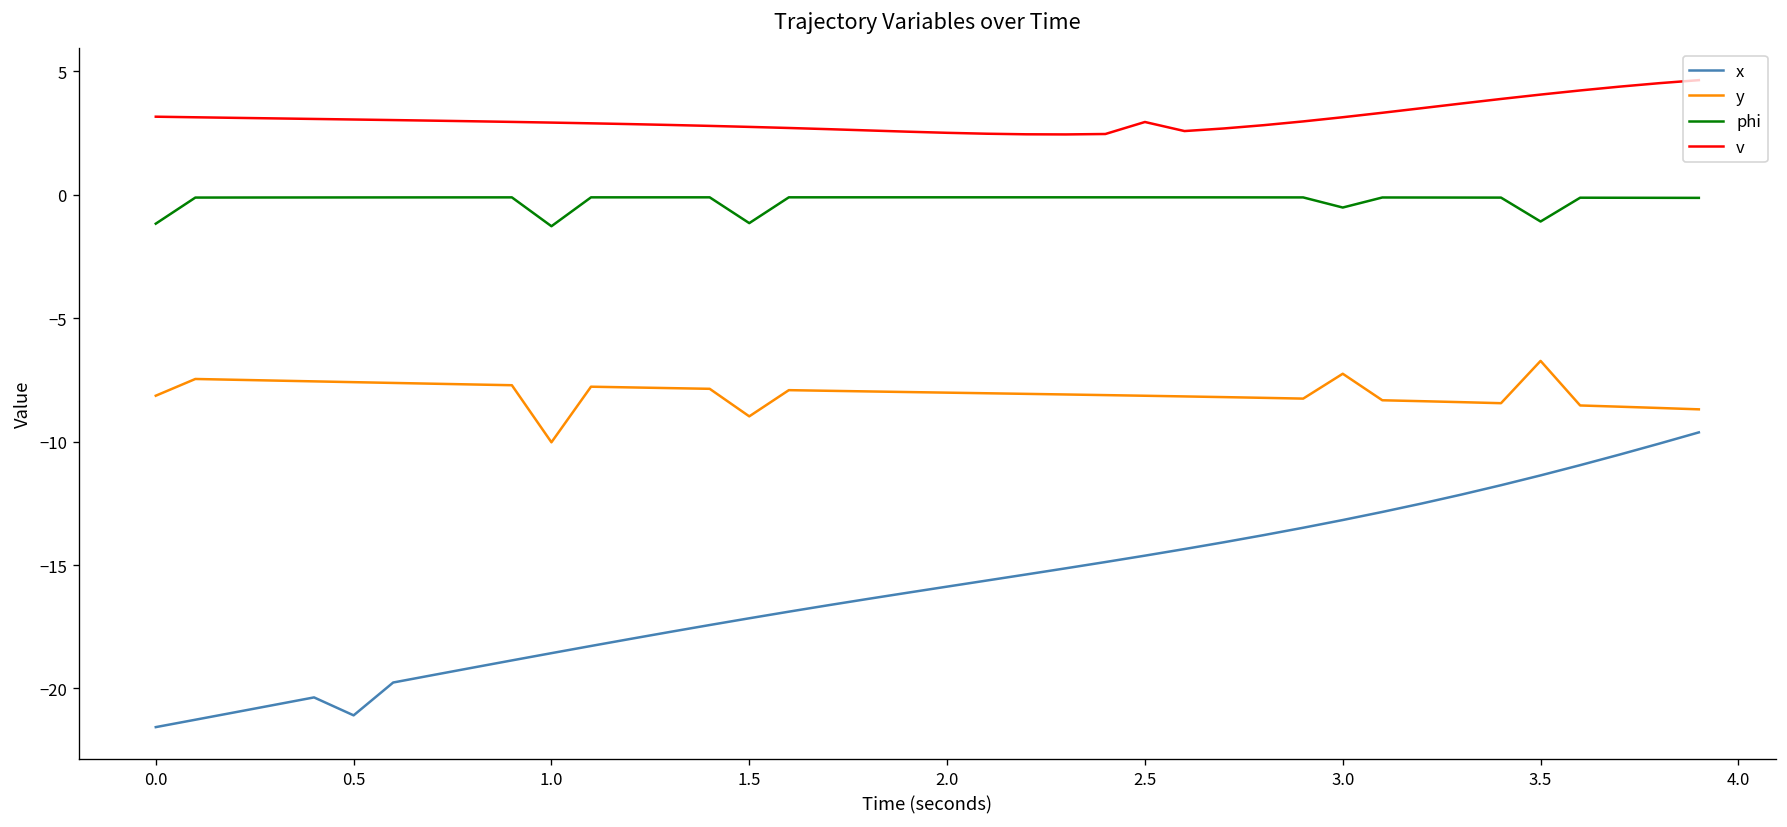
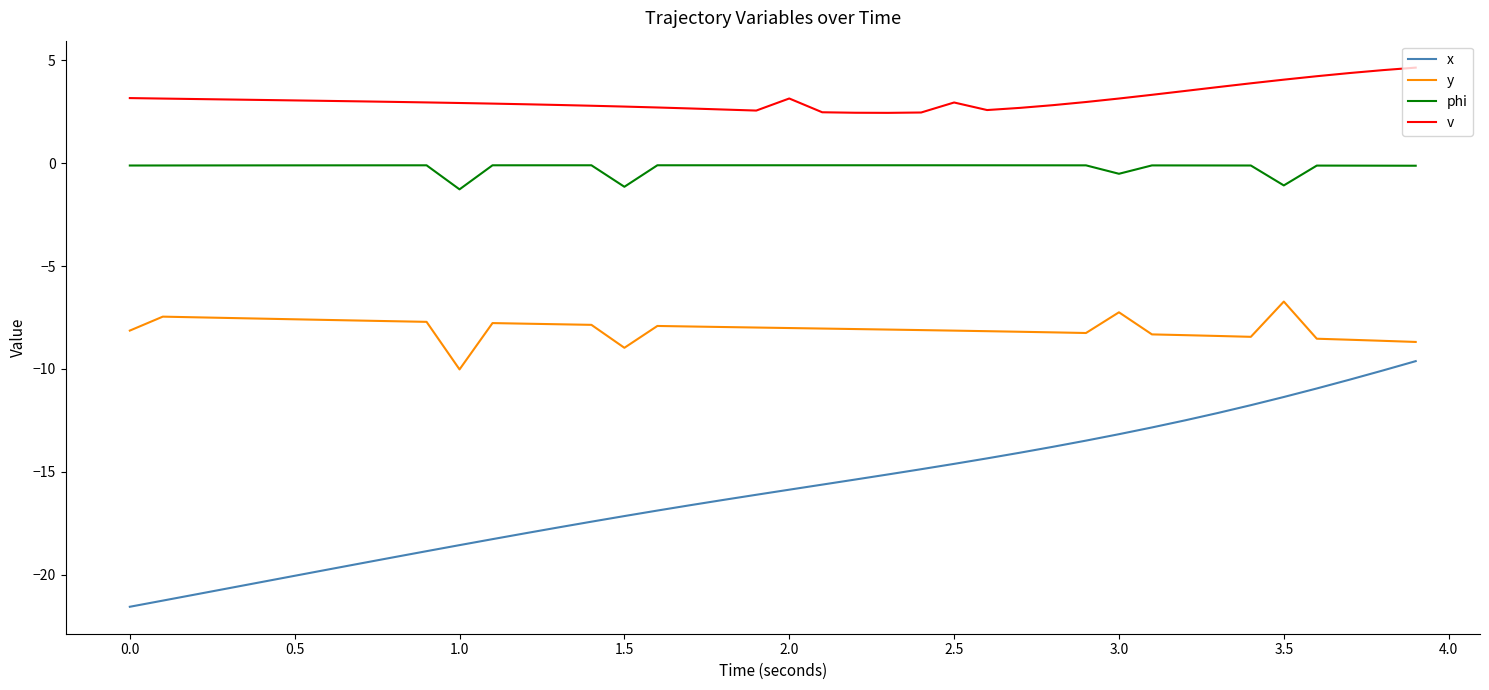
phi, 0.0: -1.2 -> -0.1
x, 0.5: -21.1 -> -20.1
v, 2.0: 2.5 -> 3.1
